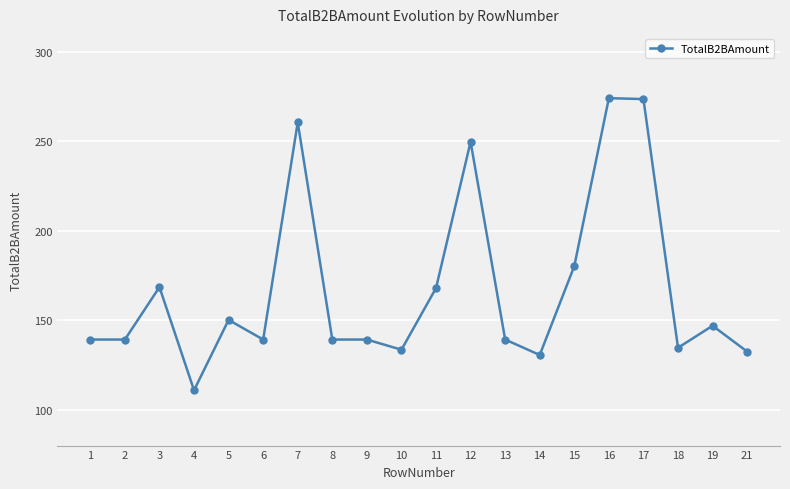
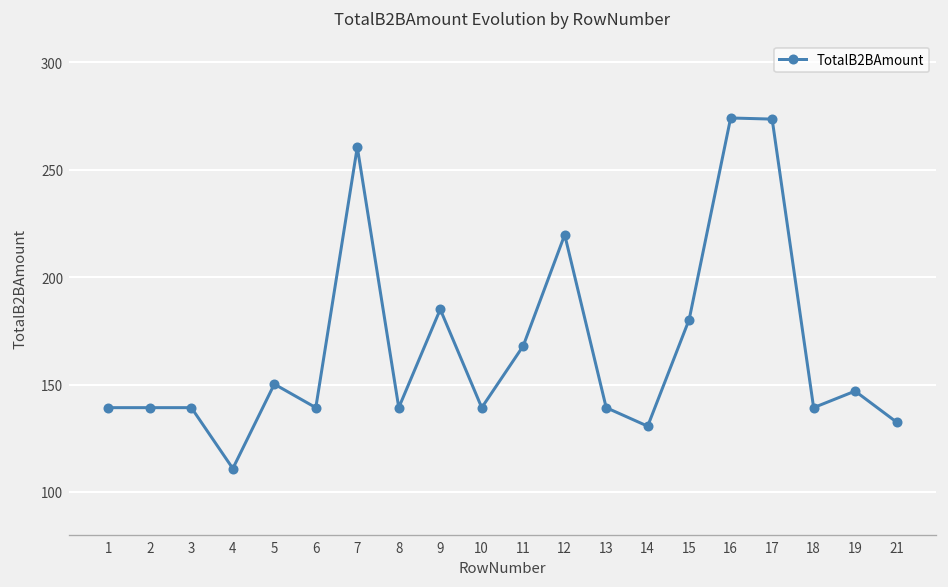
3: 169 -> 139
9: 139 -> 185
10: 134 -> 139
12: 250 -> 220
18: 135 -> 139
